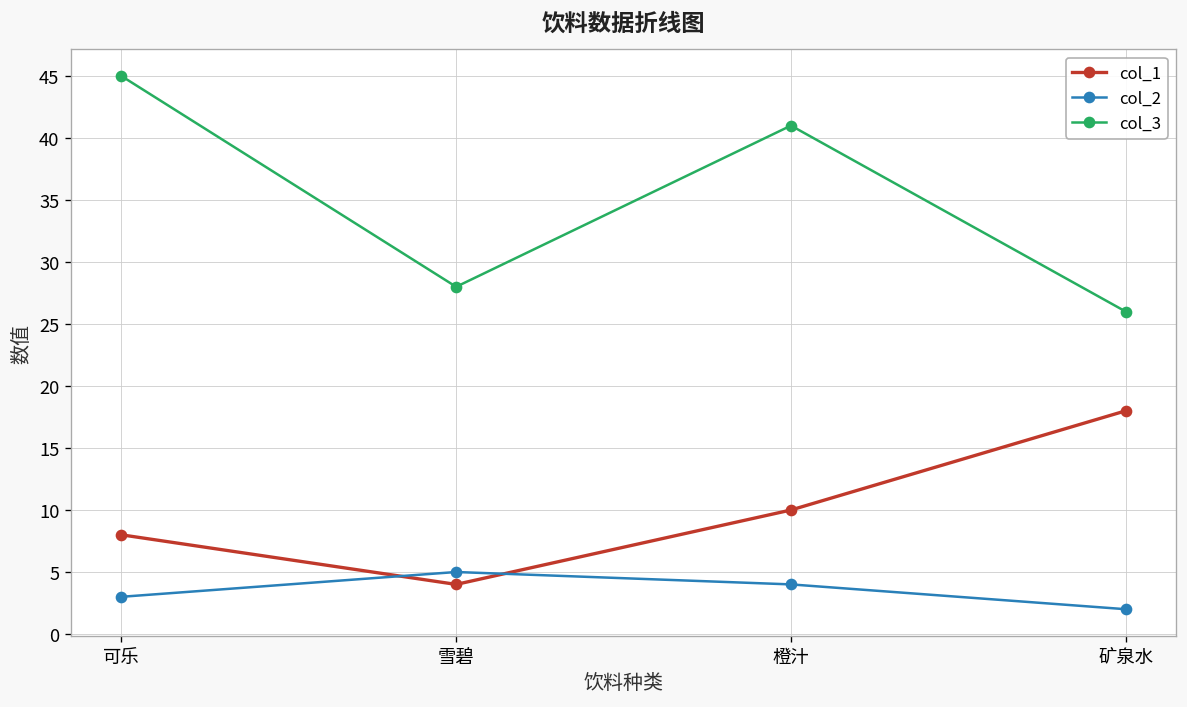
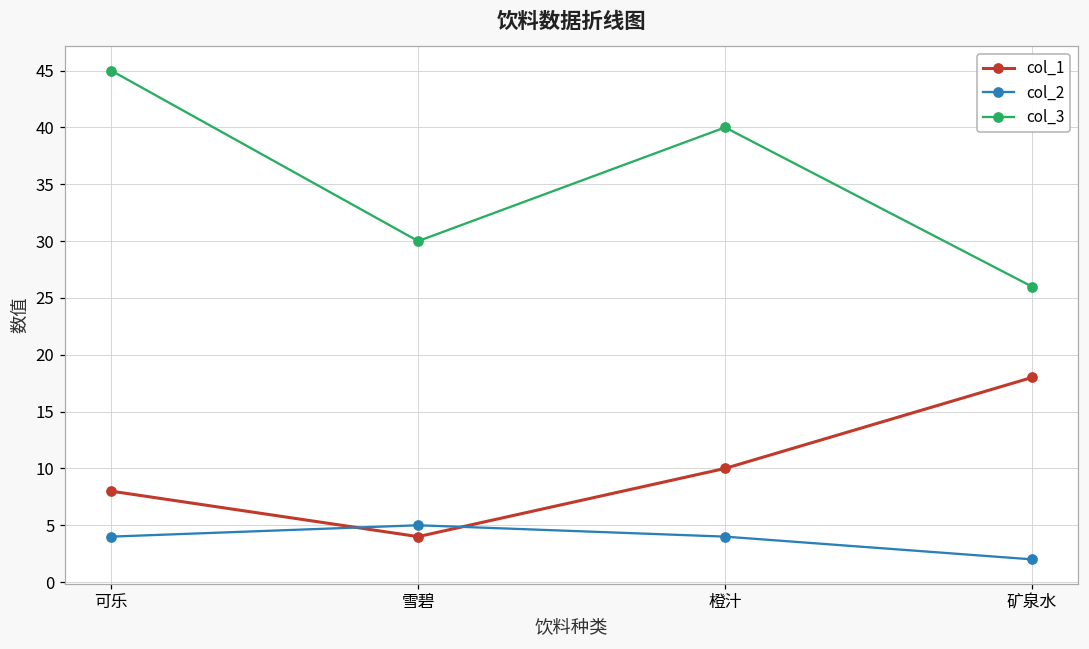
col_2, 可乐: 3 -> 4
col_3, 雪碧: 28 -> 30
col_3, 橙汁: 41 -> 40
